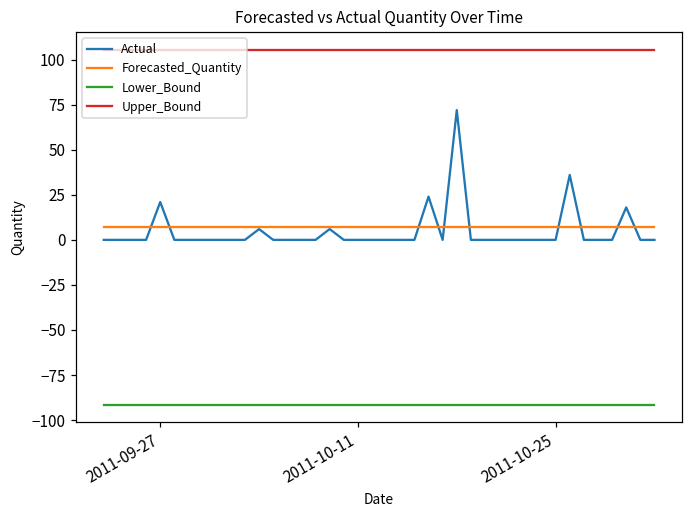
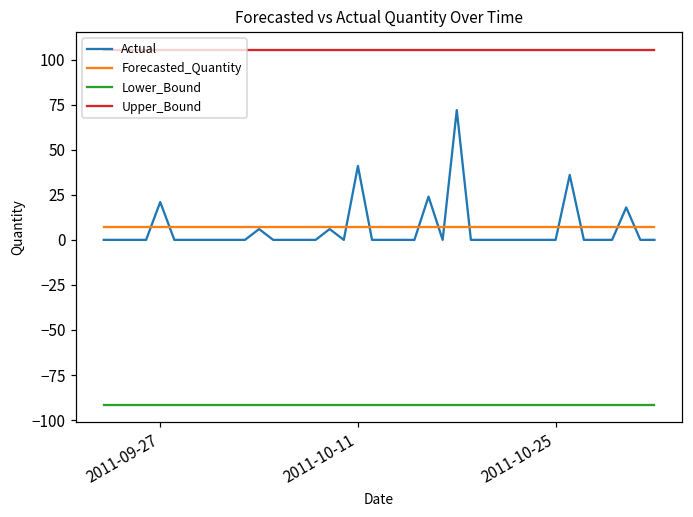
Actual, 2011-10-11: 0 -> 41
